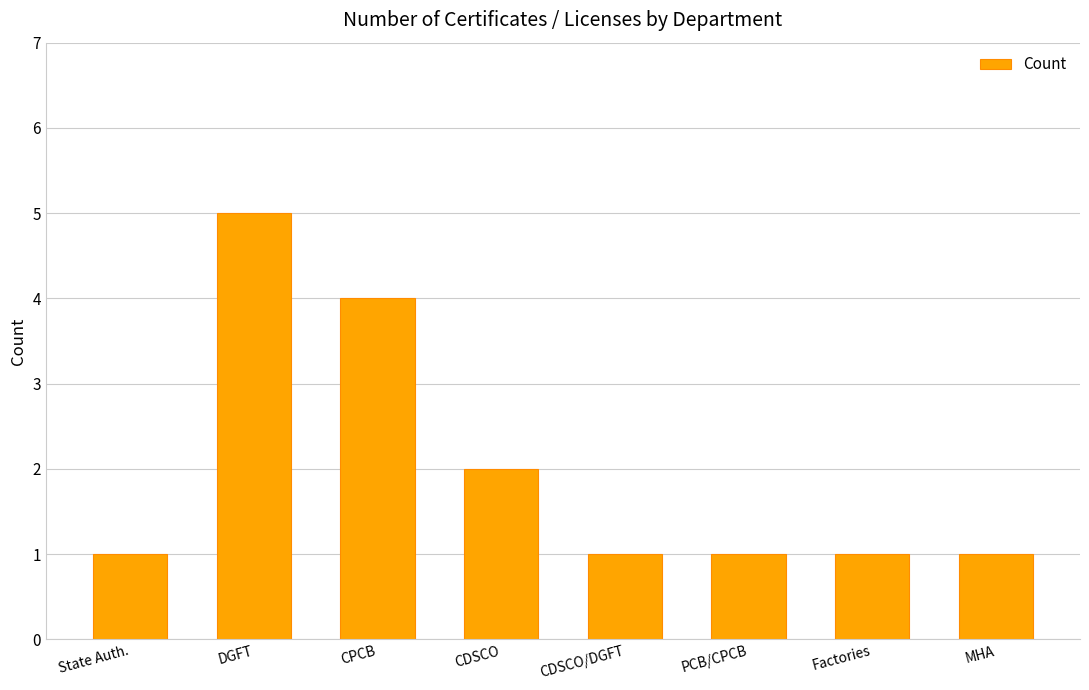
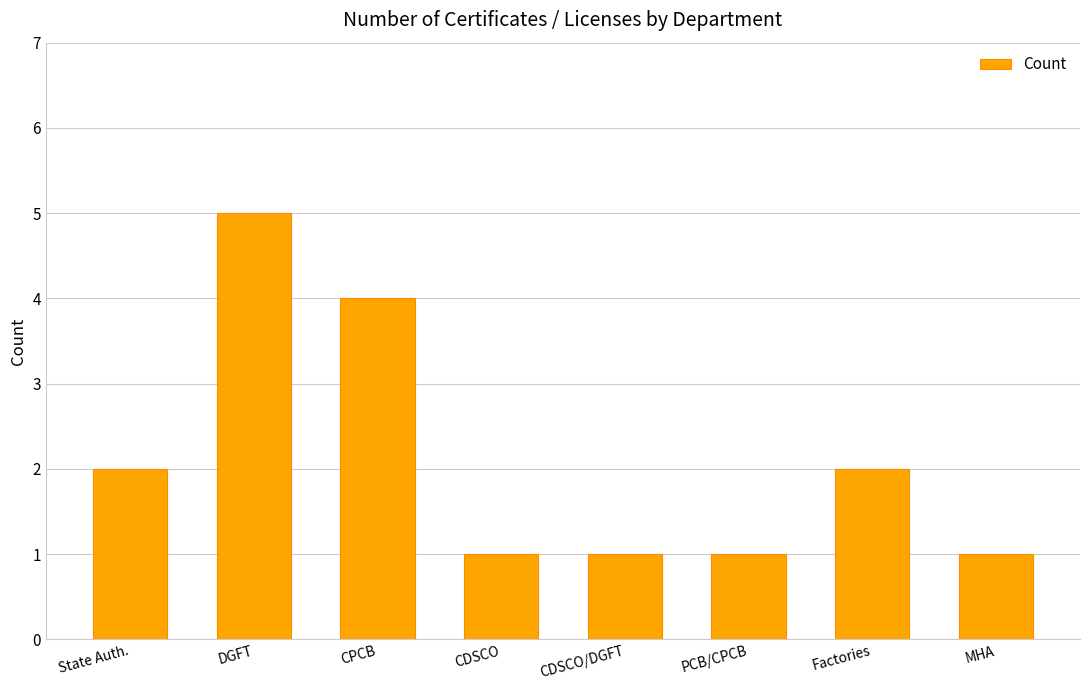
State Auth.: 1 -> 2
CDSCO: 2 -> 1
Factories: 1 -> 2
